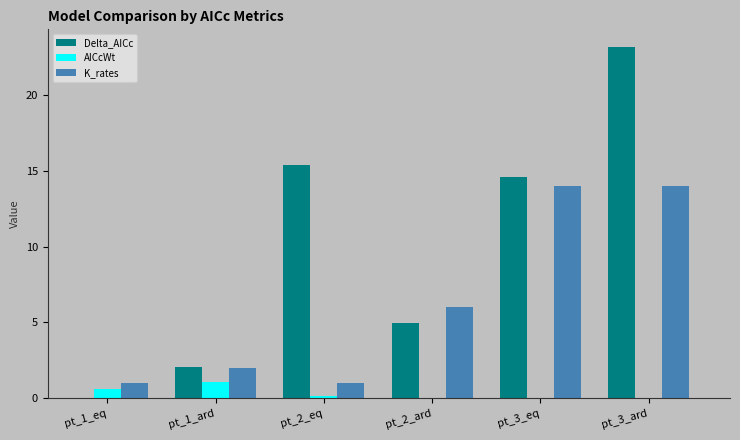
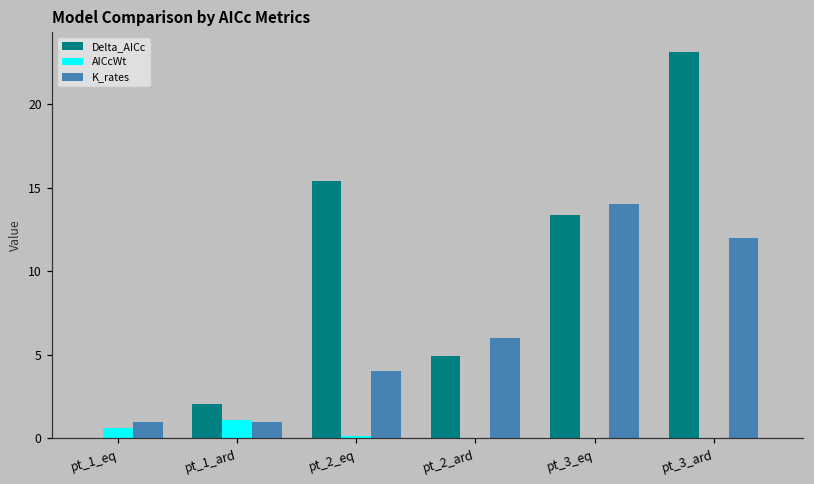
K_rates, pt_1_ard: 2 -> 1
K_rates, pt_2_eq: 1 -> 4
Delta_AICc, pt_3_eq: 14.6 -> 13.3
K_rates, pt_3_ard: 14 -> 12
